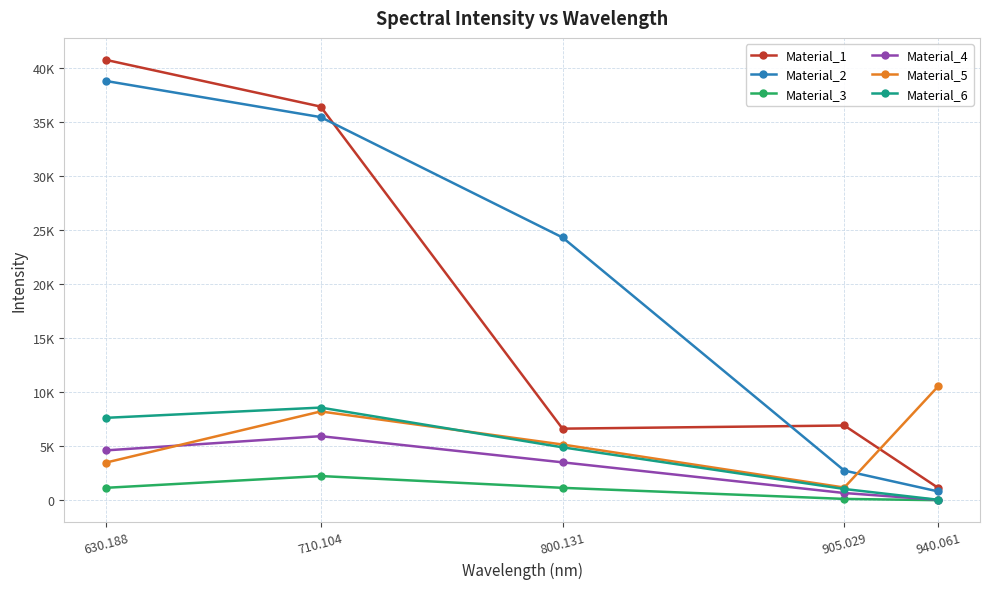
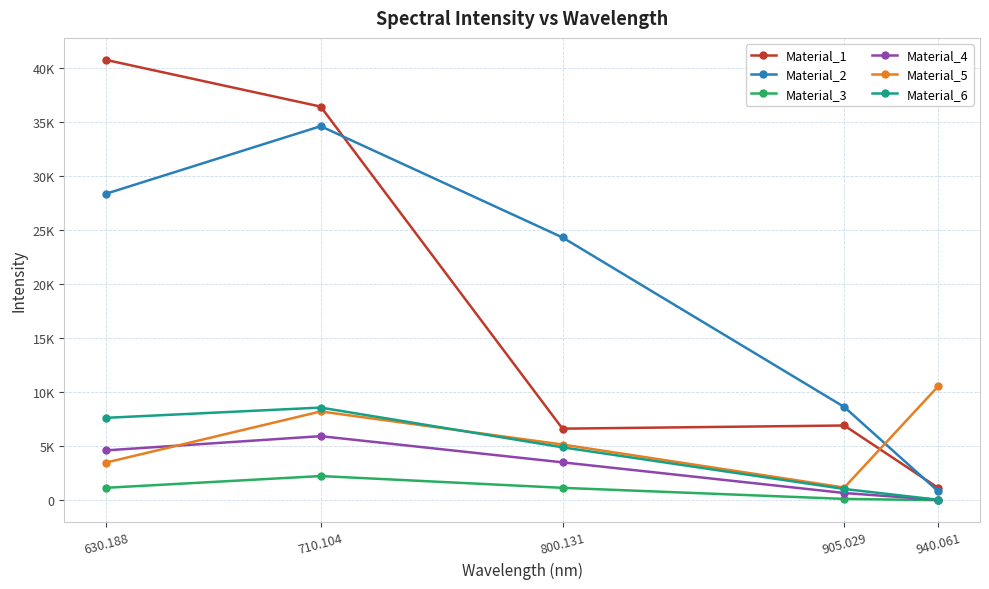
Material_2, 630.188: 38800 -> 28300
Material_2, 710.104: 35400 -> 34600
Material_2, 905.029: 2800 -> 8600
